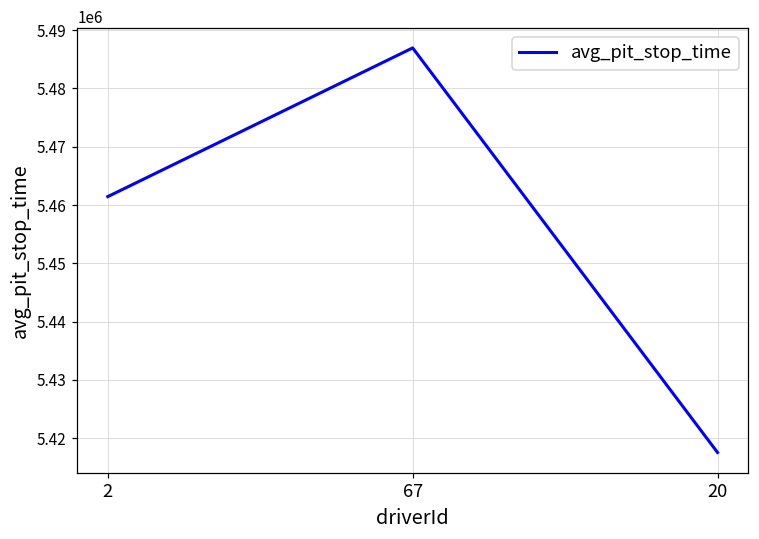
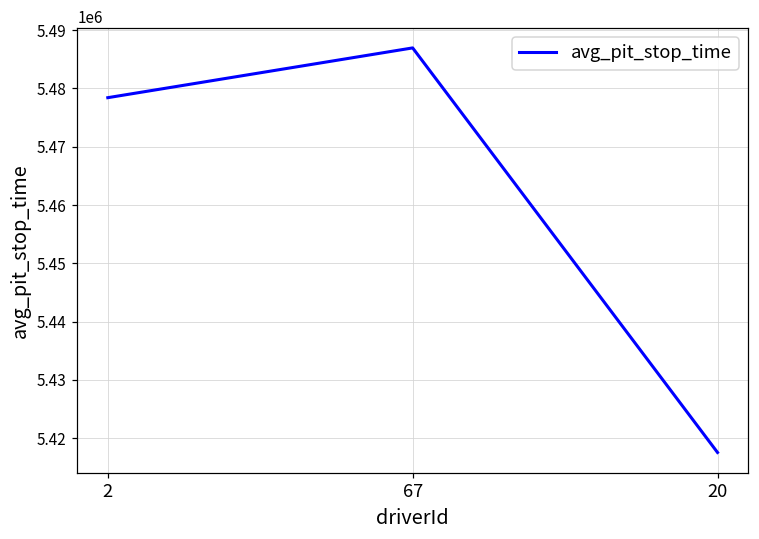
2: 5461000 -> 5478000
